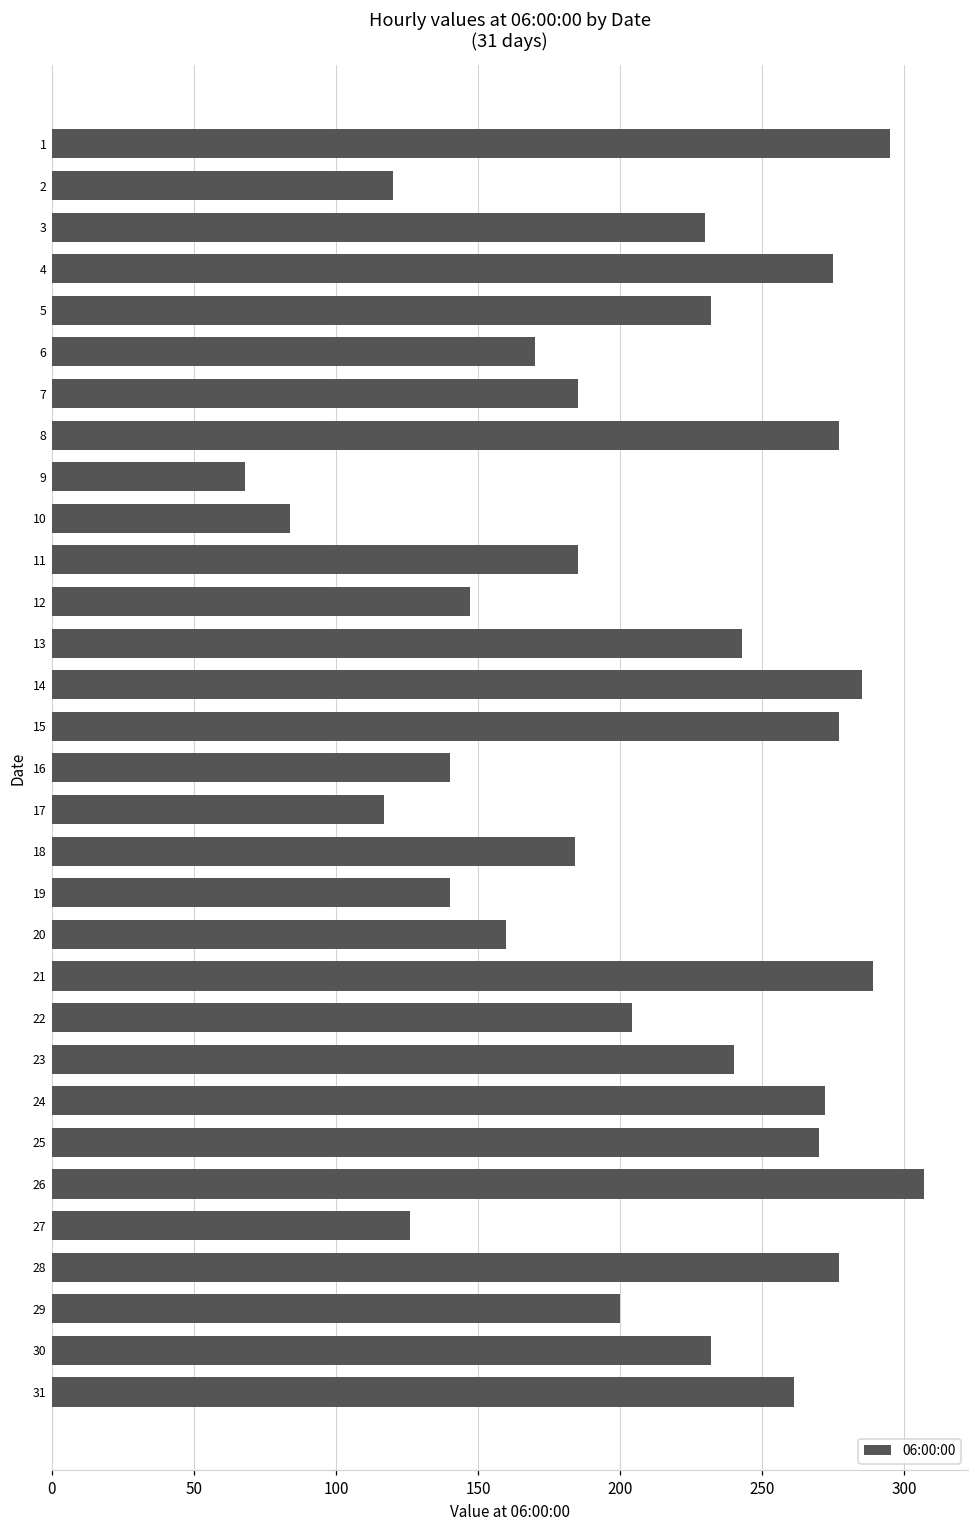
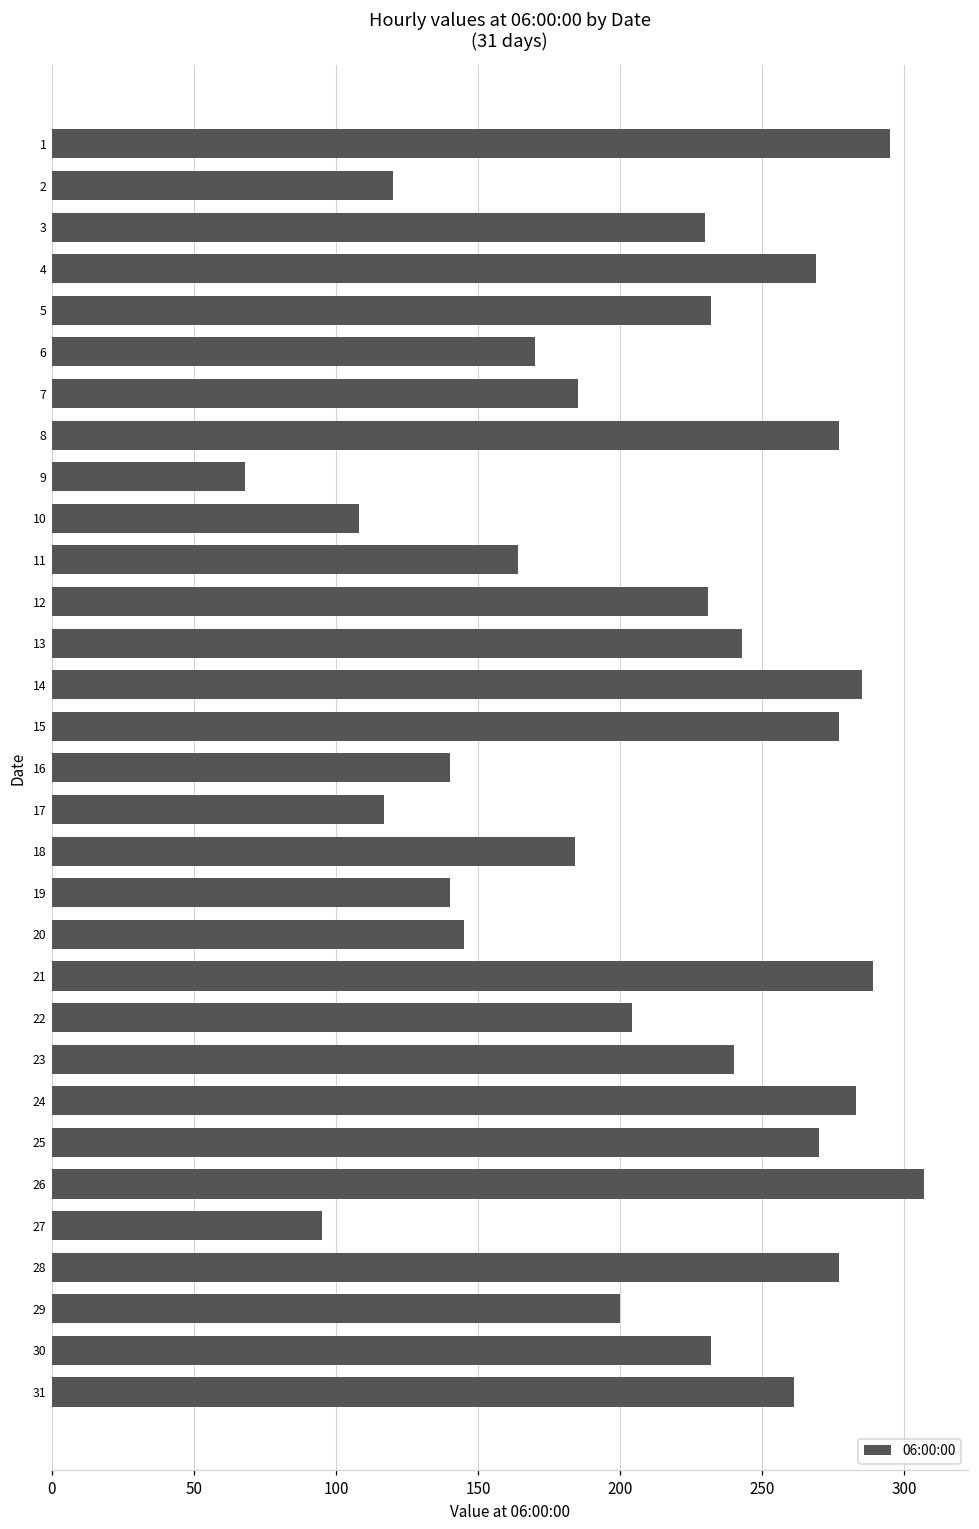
4: 275 -> 269
10: 84 -> 108
11: 185 -> 164
12: 147 -> 231
20: 160 -> 145
24: 272 -> 283
27: 126 -> 95
